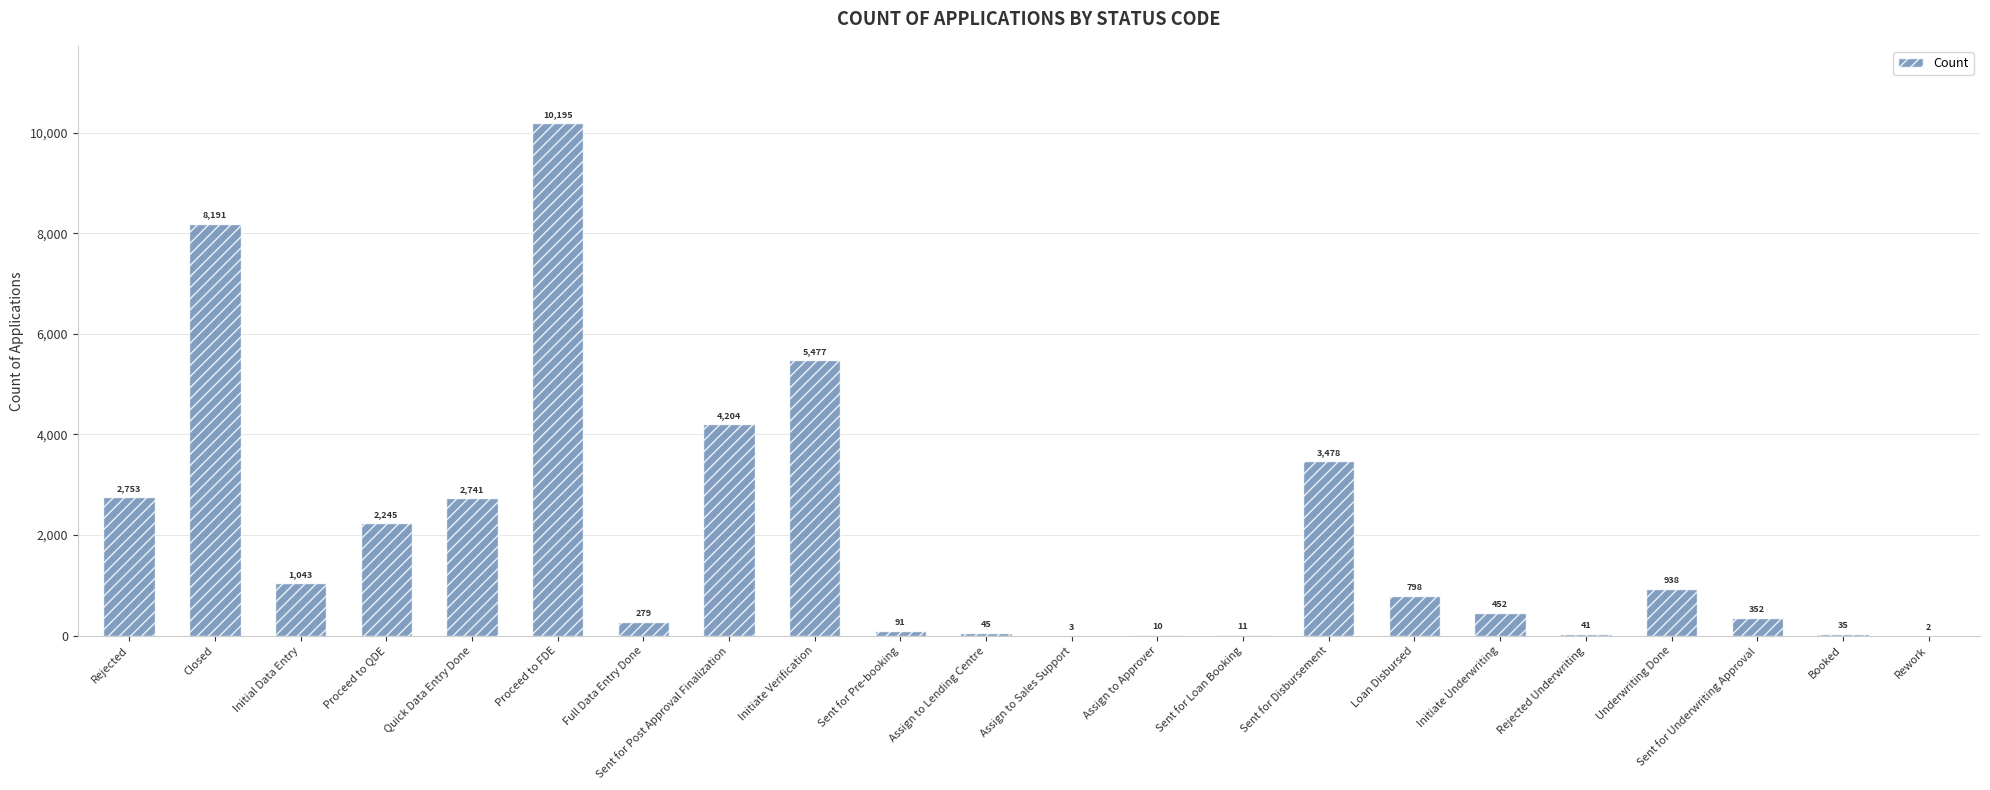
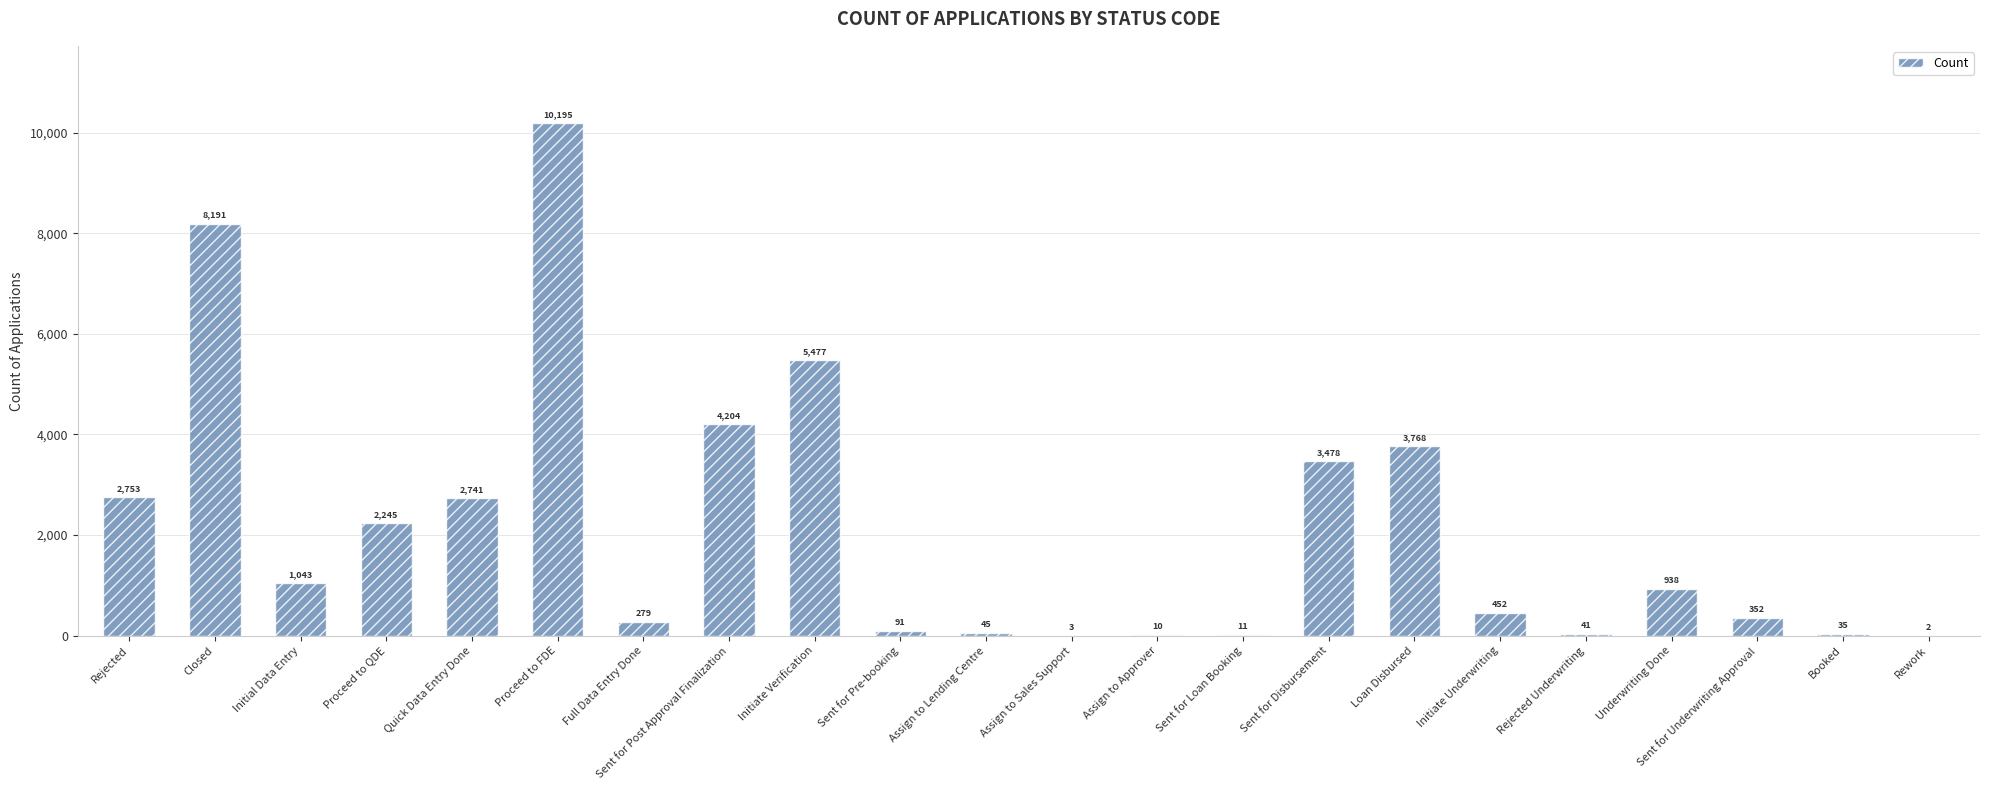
Loan Disbursed: 798 -> 3,768
